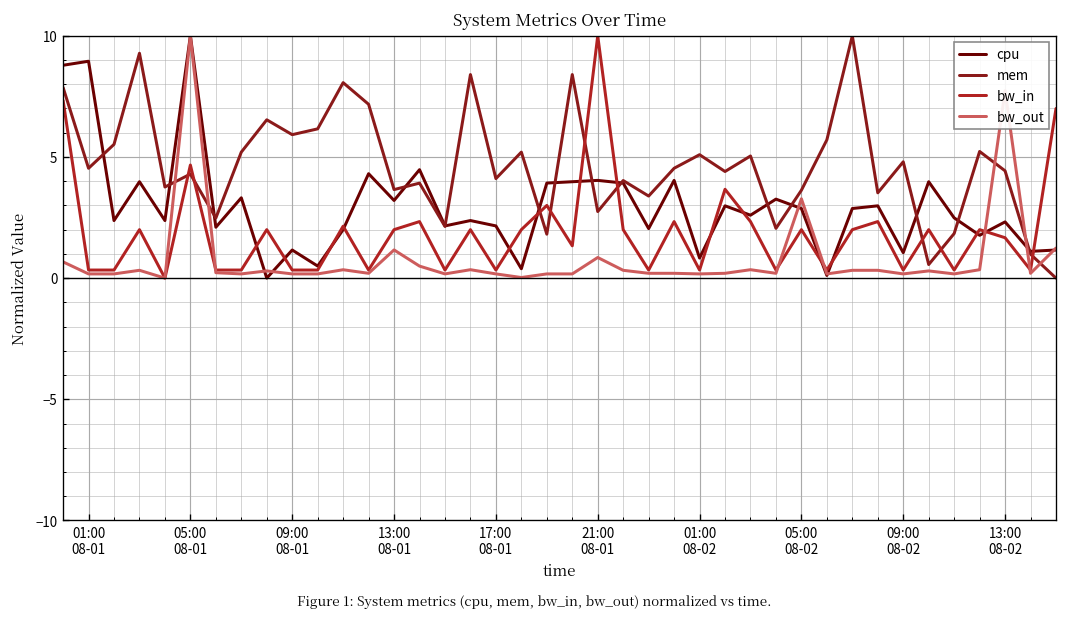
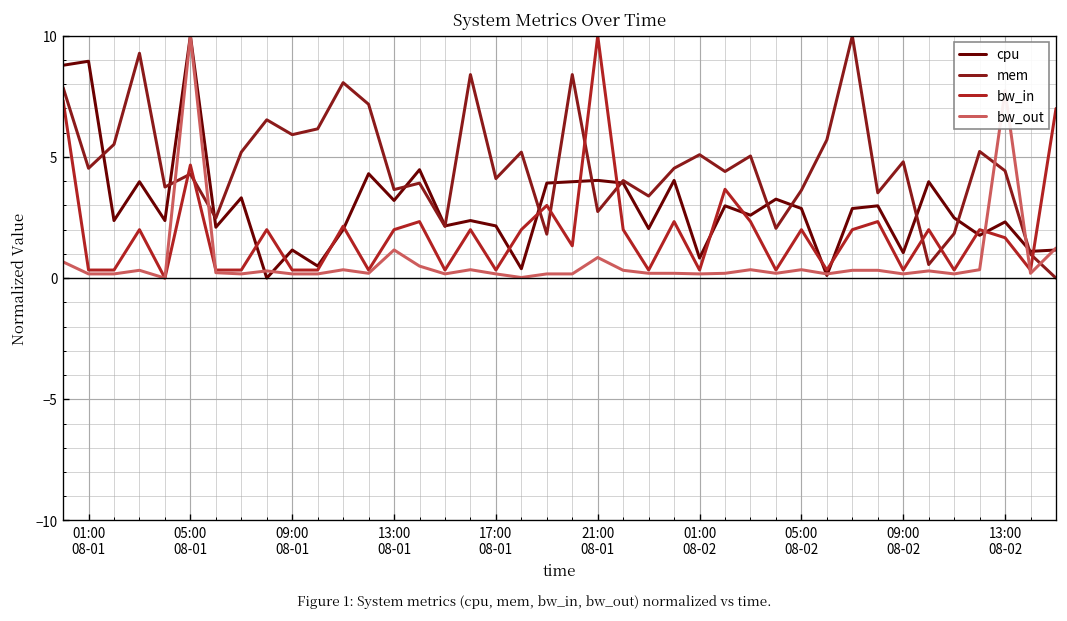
bw_out, 05:00 08-02: 3.3 -> 0.3
